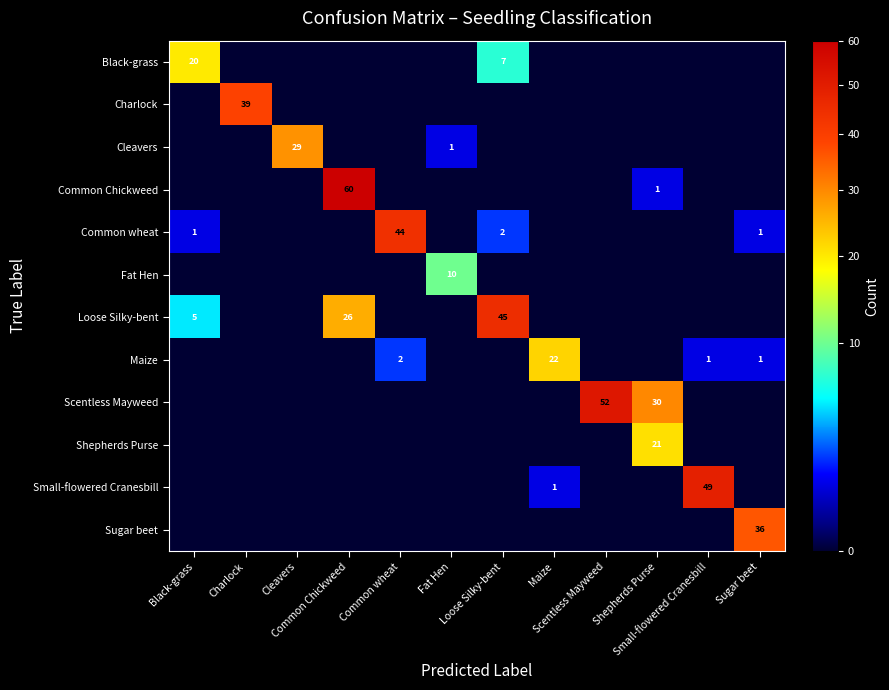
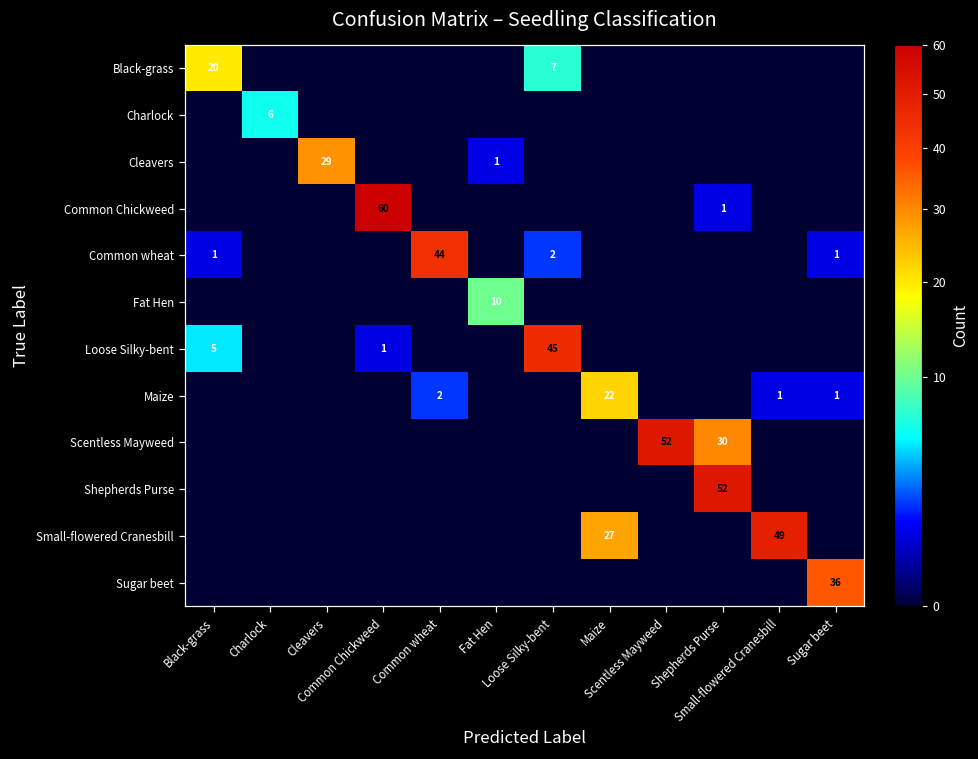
Charlock, Charlock: 39 -> 6
Loose Silky-bent, Common Chickweed: 26 -> 1
Shepherds Purse, Shepherds Purse: 21 -> 52
Small-flowered Cranesbill, Maize: 1 -> 27
